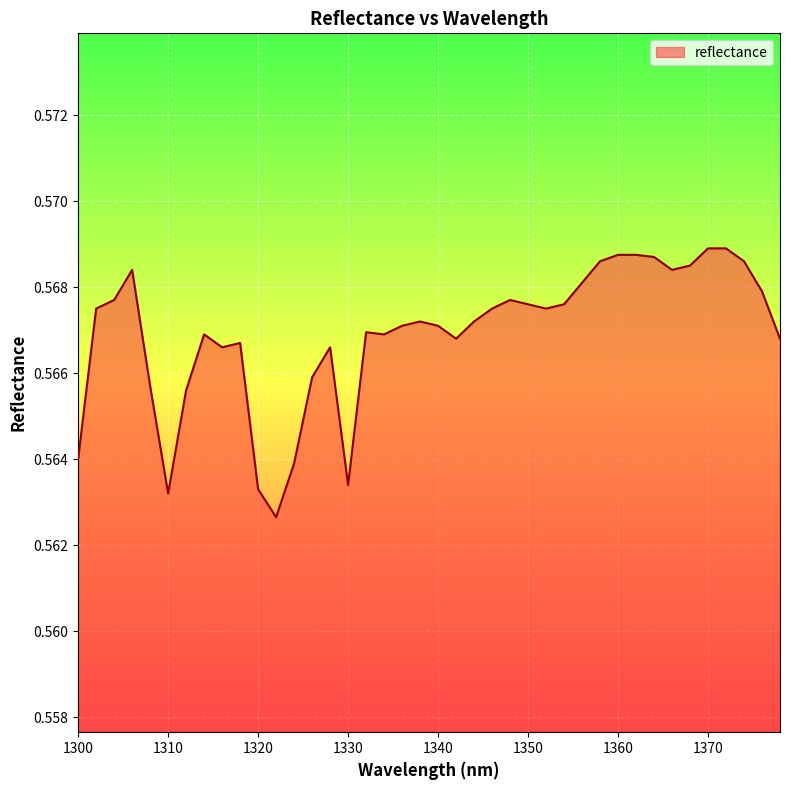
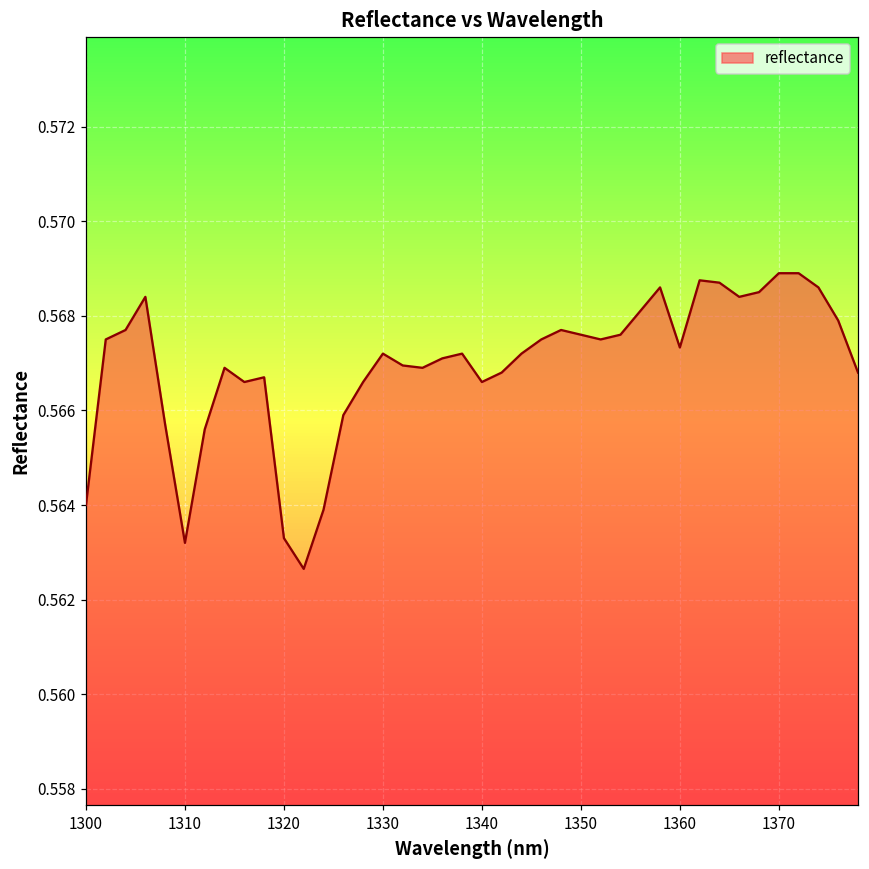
1330: 0.5634 -> 0.5672
1340: 0.5671 -> 0.5666
1360: 0.5688 -> 0.5673
